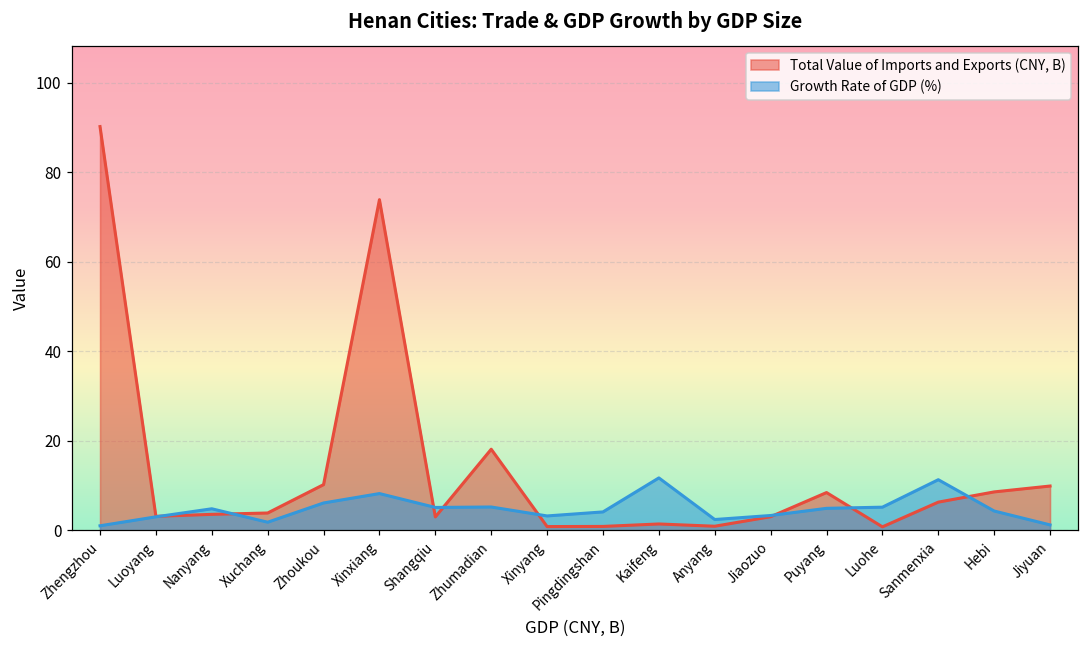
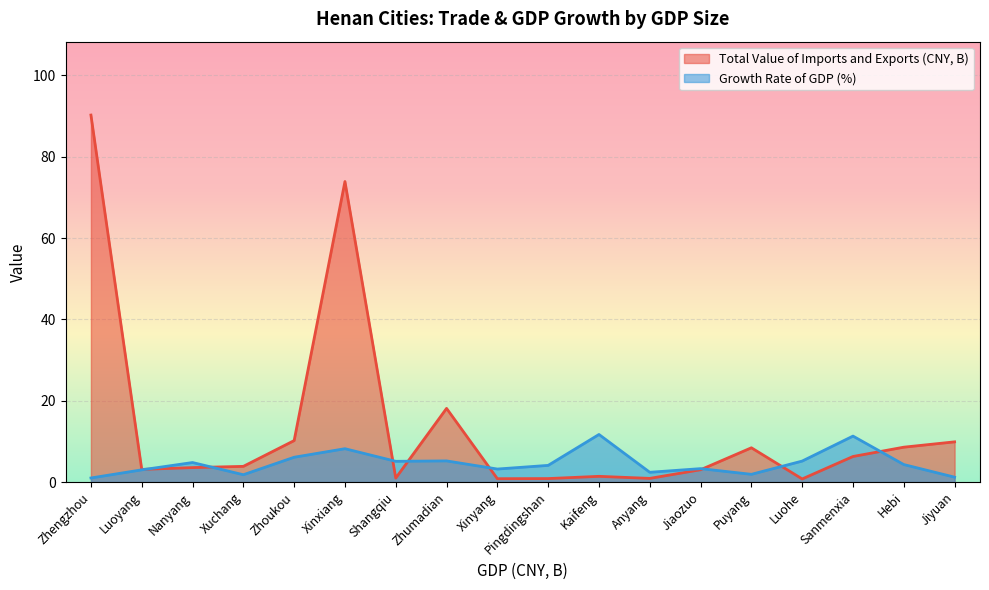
Total Value of Imports and Exports (CNY, B), Shangqiu: 3 -> 1
Growth Rate of GDP (%), Puyang: 5 -> 2
